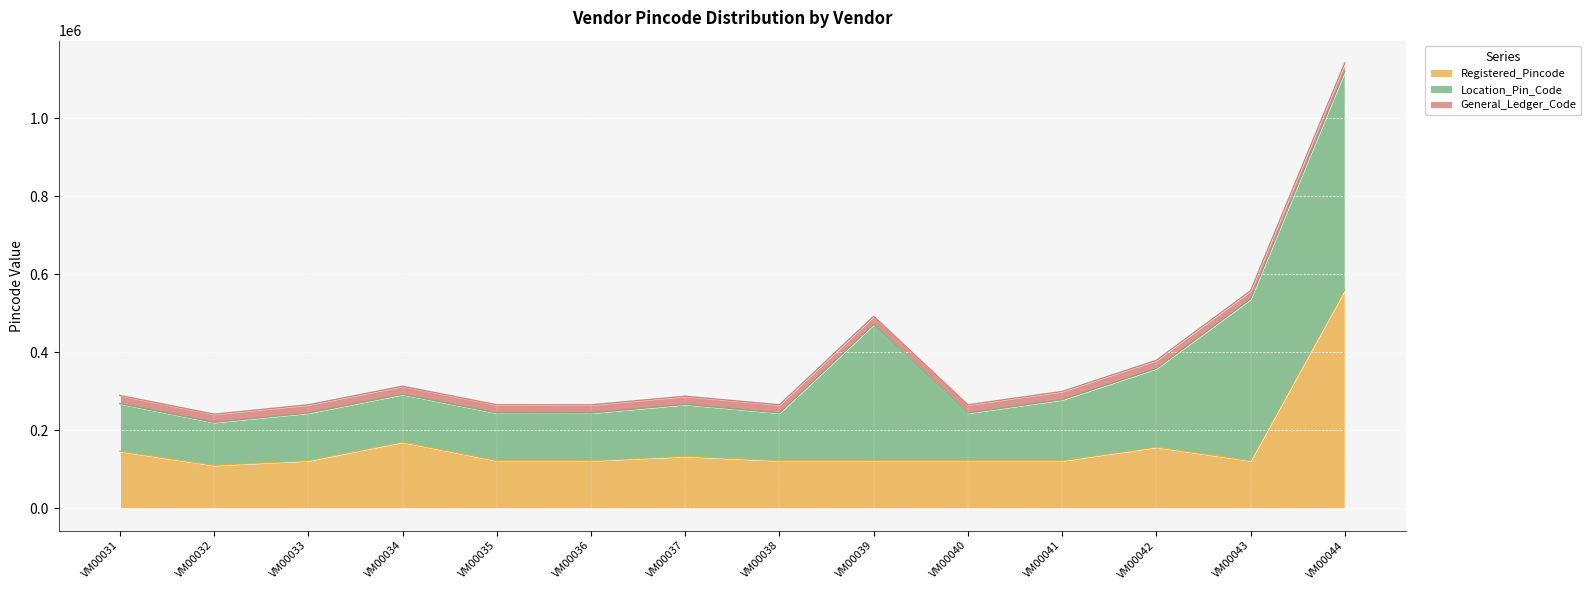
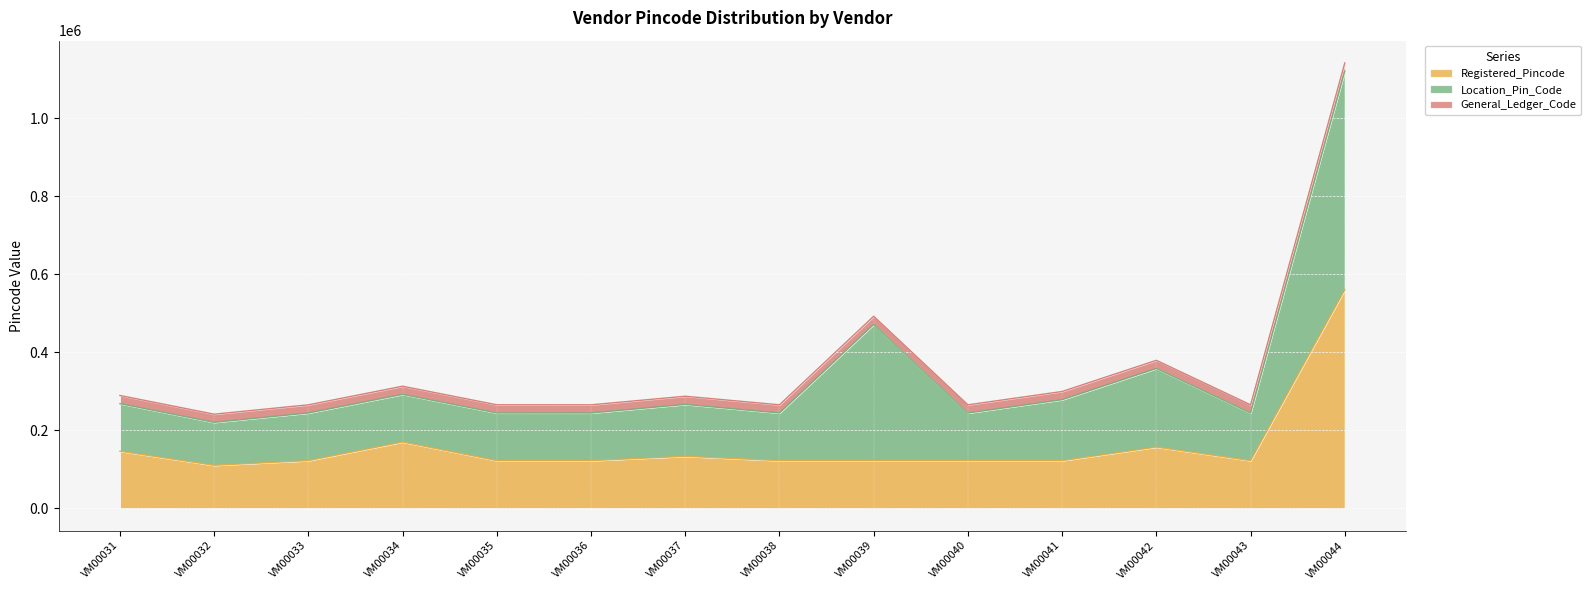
Location_Pin_Code, VM00043: 410000 -> 120000
